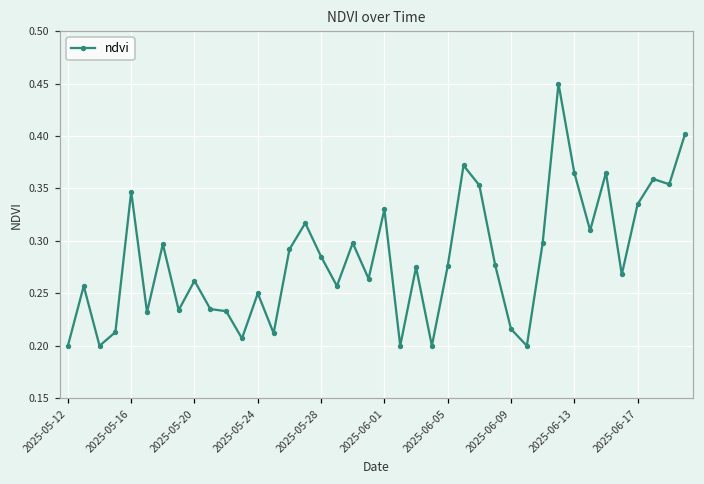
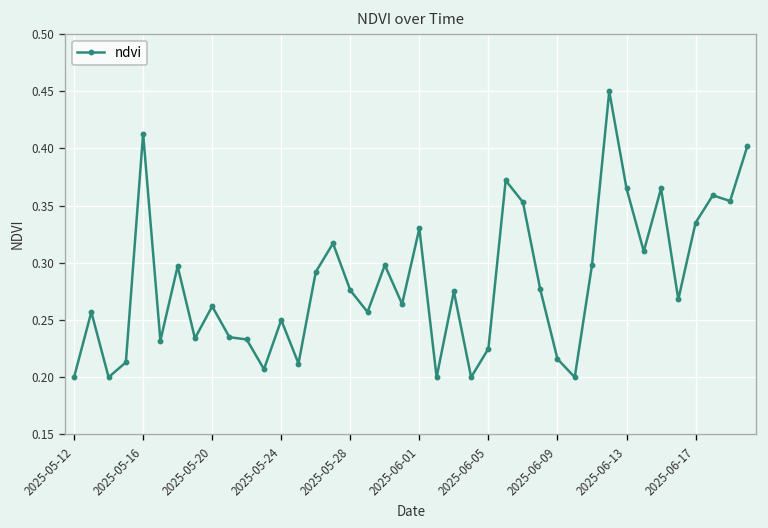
2025-05-16: 0.35 -> 0.41
2025-05-28: 0.29 -> 0.28
2025-06-05: 0.28 -> 0.23
